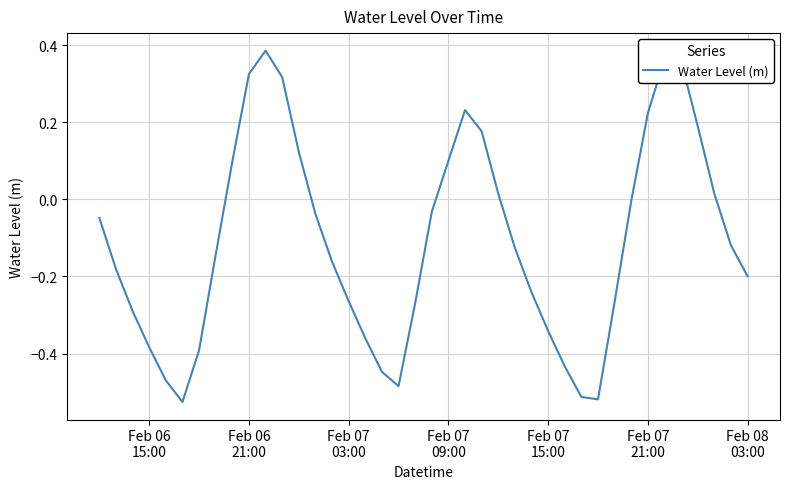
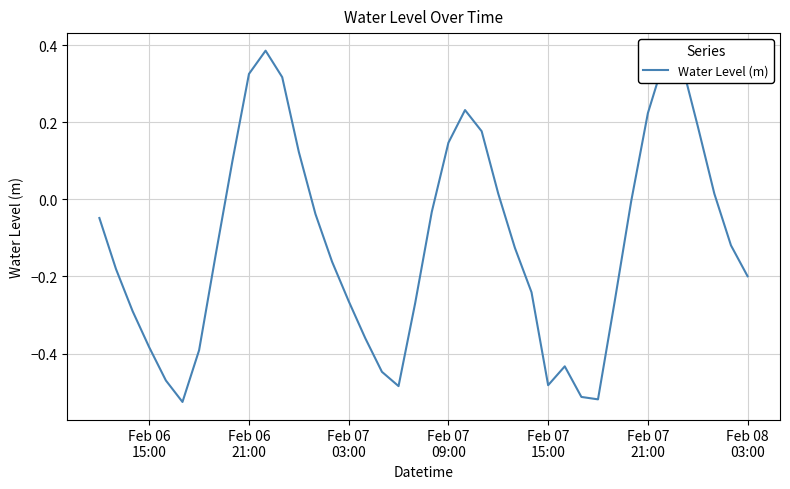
Feb 07 09:00: 0.10 -> 0.15
Feb 07 15:00: -0.34 -> -0.48
